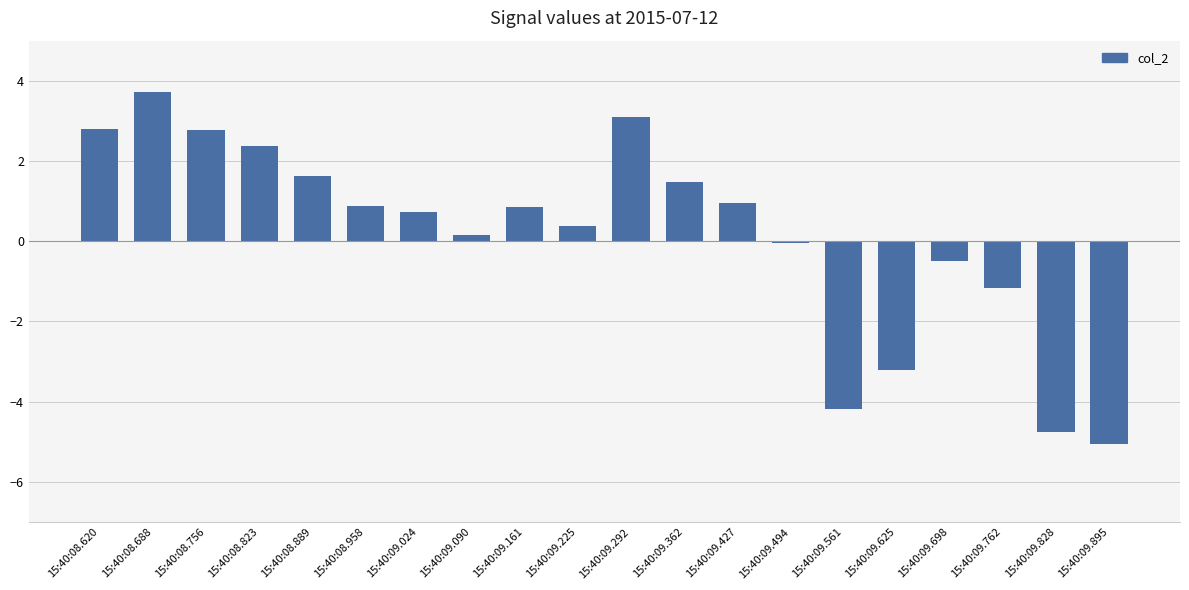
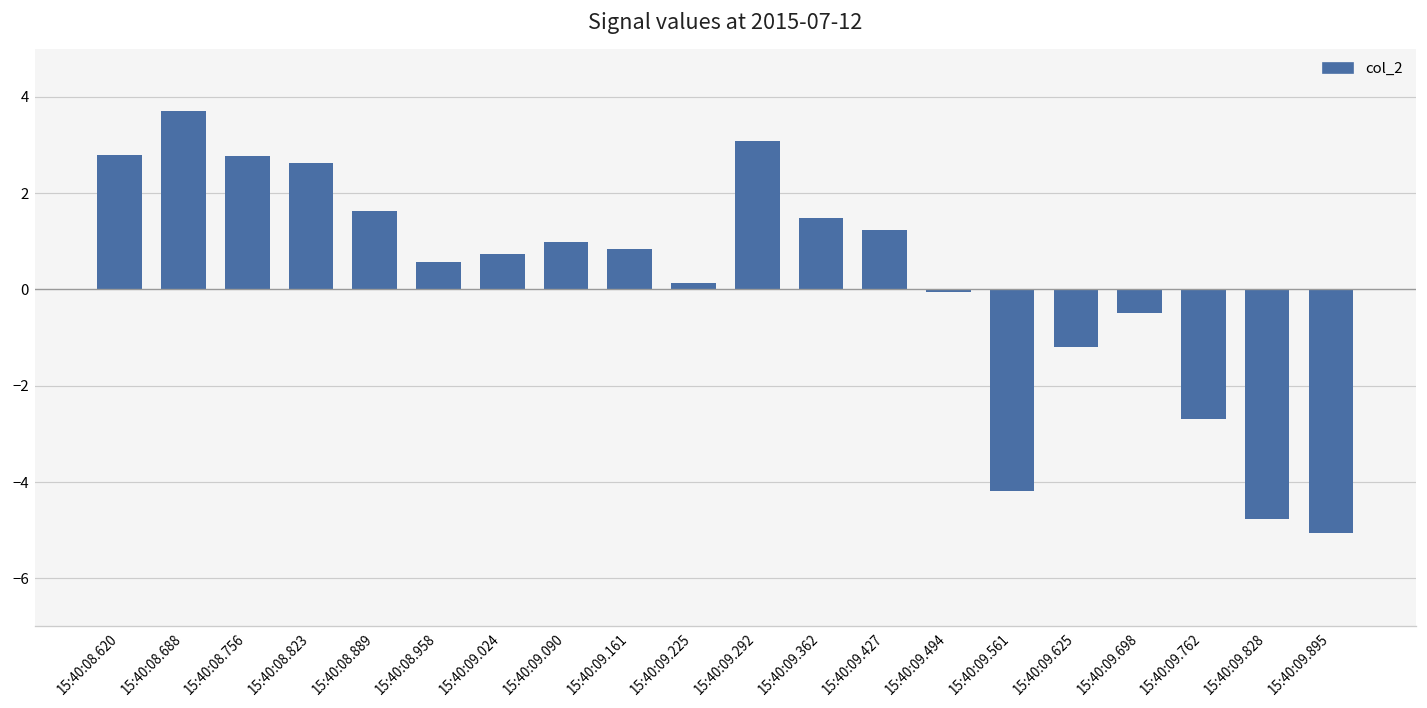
15:40:08.823: 2.4 -> 2.6
15:40:08.958: 0.9 -> 0.6
15:40:09.090: 0.1 -> 1.0
15:40:09.225: 0.4 -> 0.1
15:40:09.427: 1.0 -> 1.2
15:40:09.625: -3.2 -> -1.2
15:40:09.762: -1.2 -> -2.7
